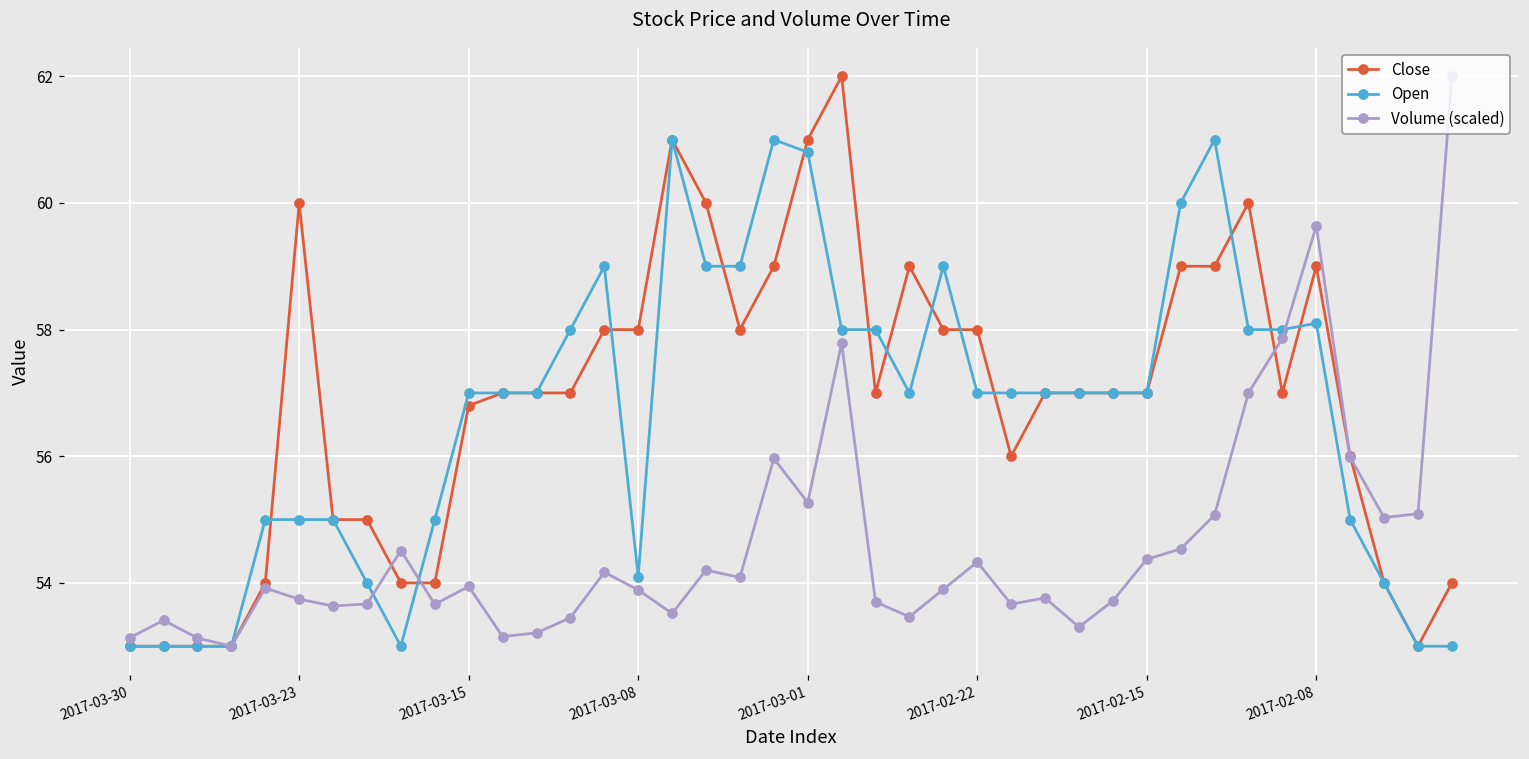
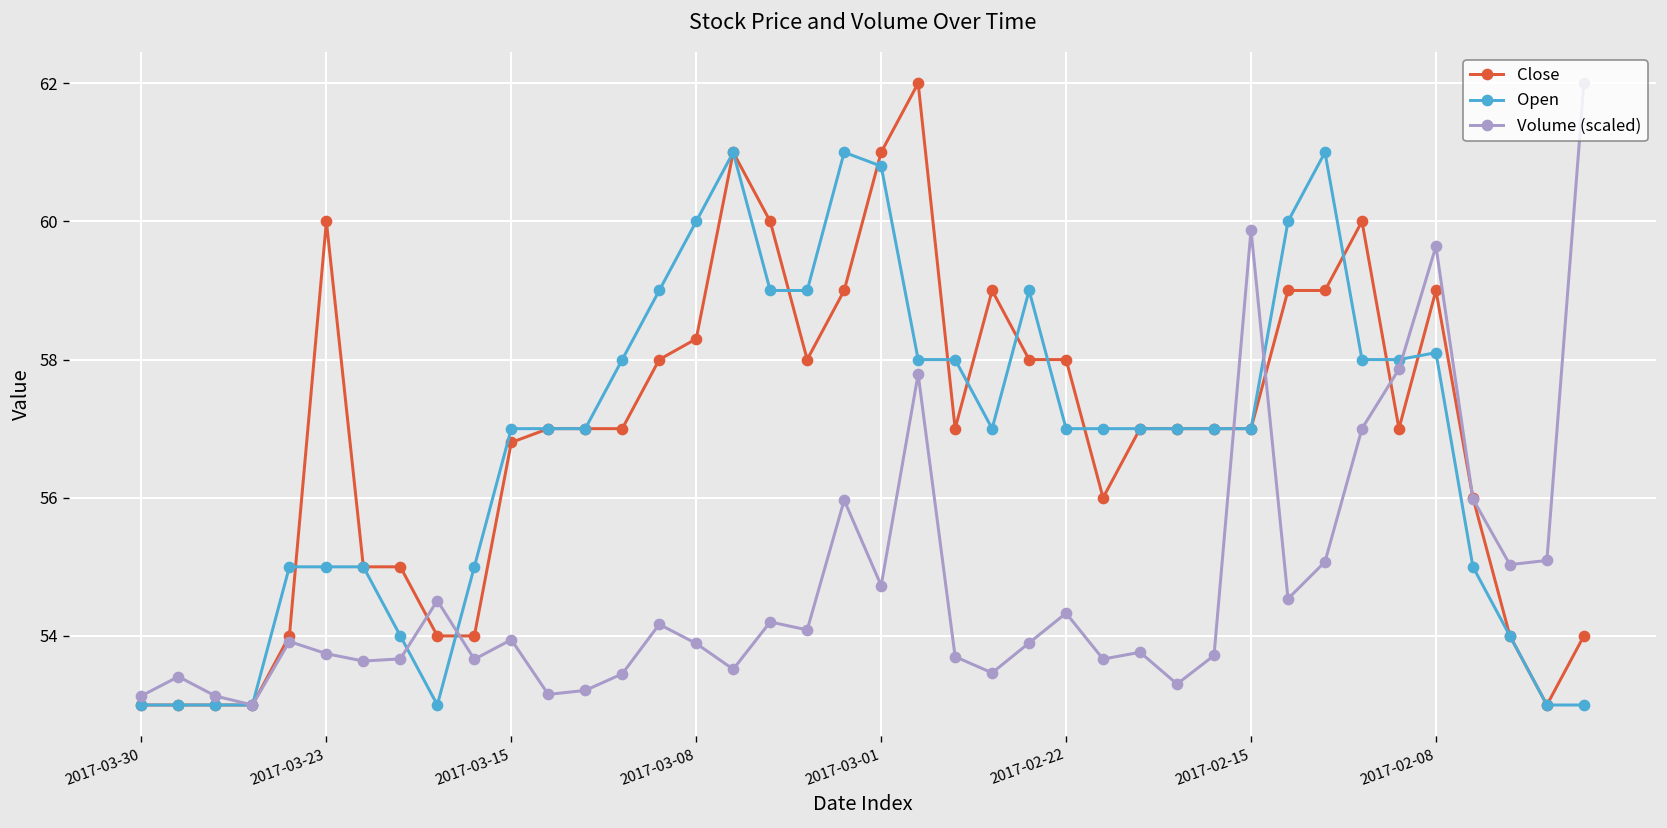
Close, 2017-03-08: 58.0 -> 58.3
Open, 2017-03-08: 54.1 -> 60.0
Volume (scaled), 2017-03-01: 55.3 -> 54.7
Volume (scaled), 2017-02-15: 54.4 -> 59.9
